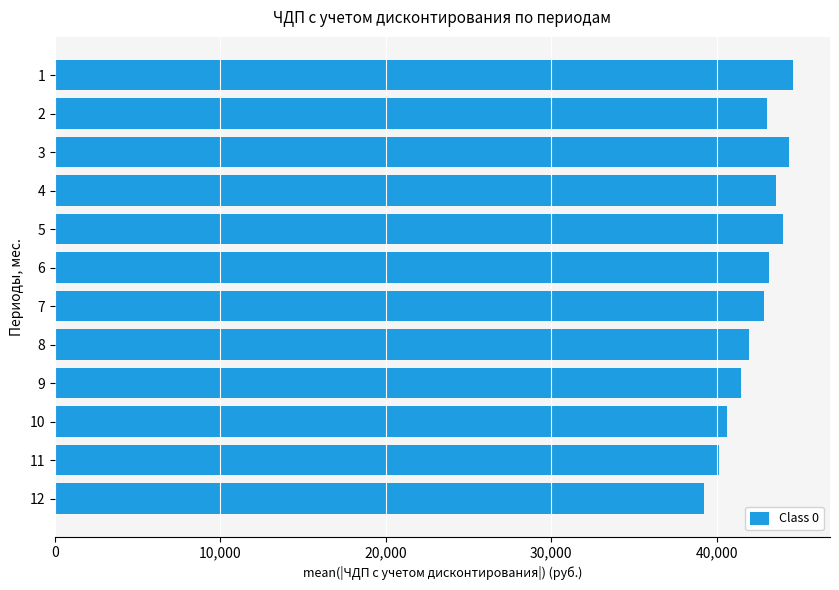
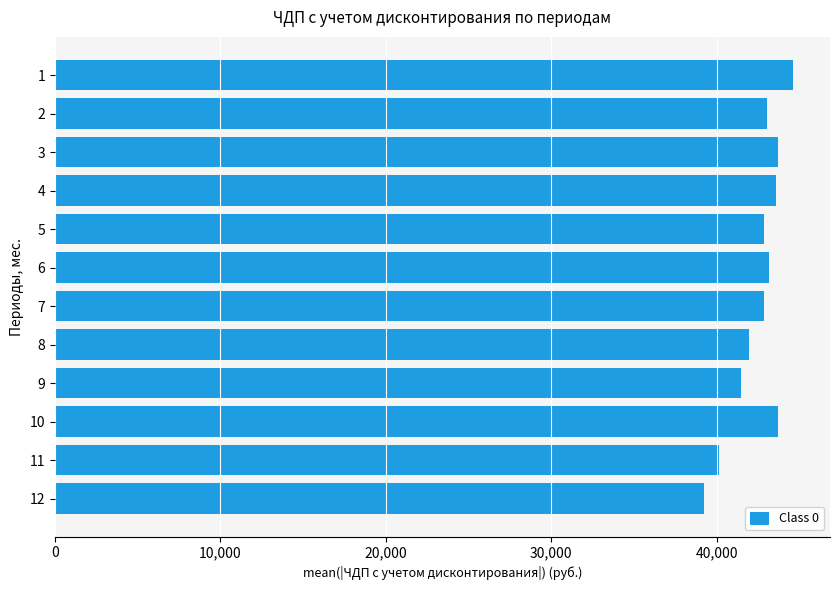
3: 44,400 -> 43,700
5: 44,000 -> 42,800
10: 40,600 -> 43,700
